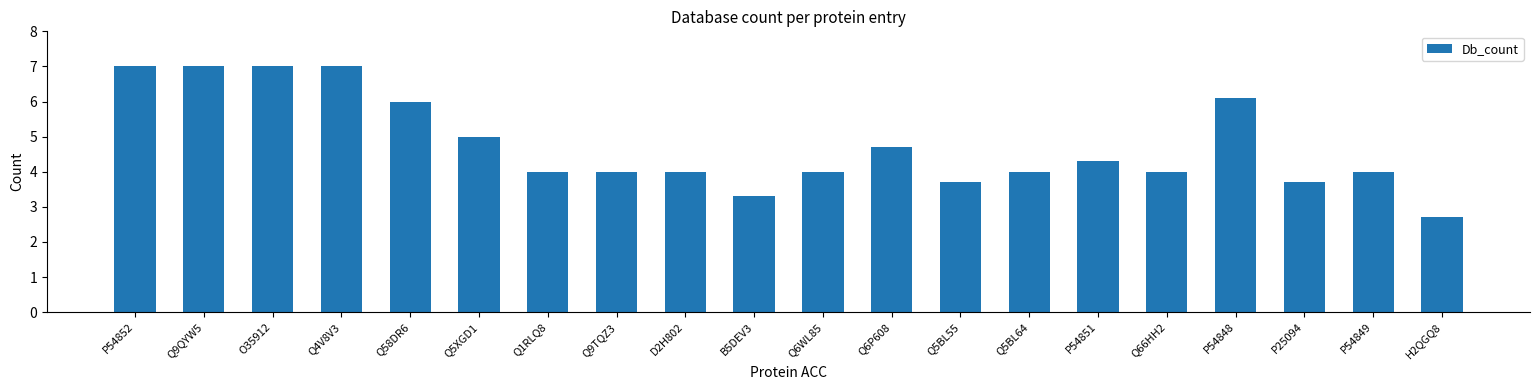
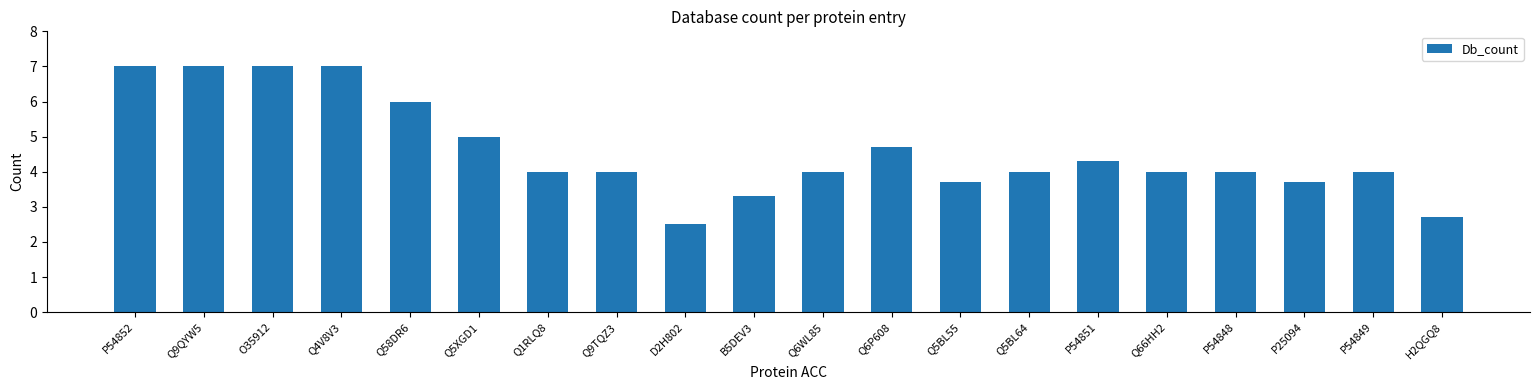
D2H802: 4.0 -> 2.5
P54848: 6.1 -> 4.0
